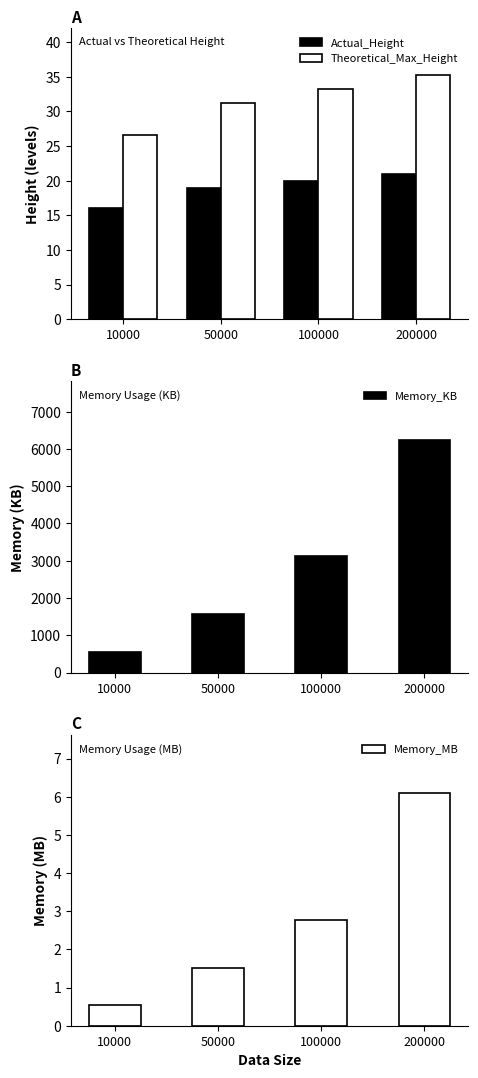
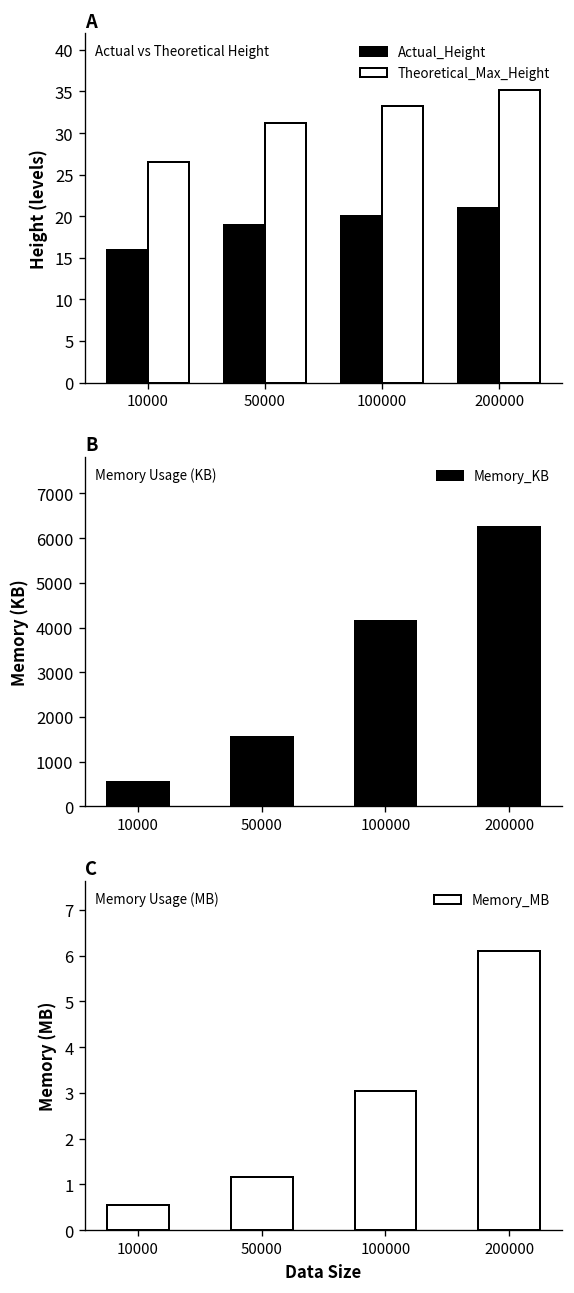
B, 100000: 3100 -> 4100
C, 50000: 1.5 -> 1.2
C, 100000: 2.8 -> 3.1
